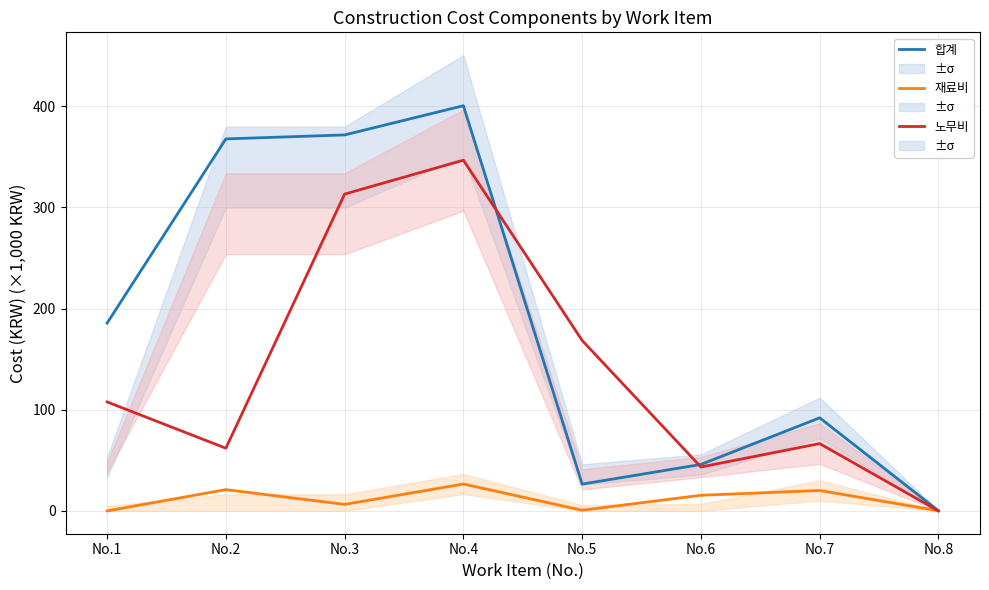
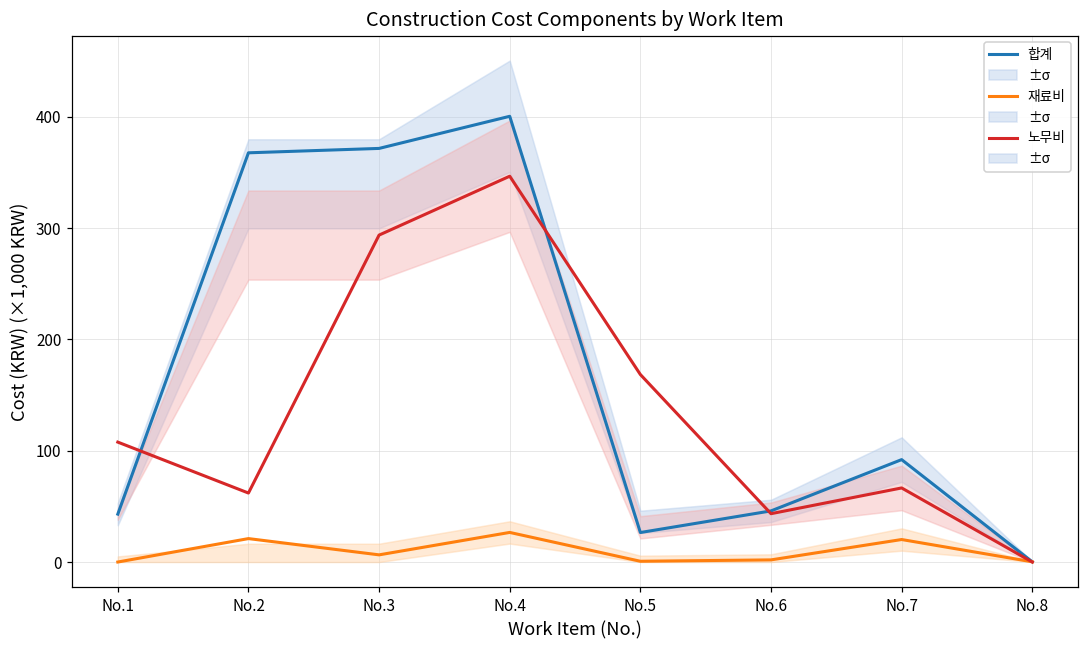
합계, No.1: 186 -> 43
노무비, No.3: 313 -> 294
재료비, No.6: 15 -> 2
